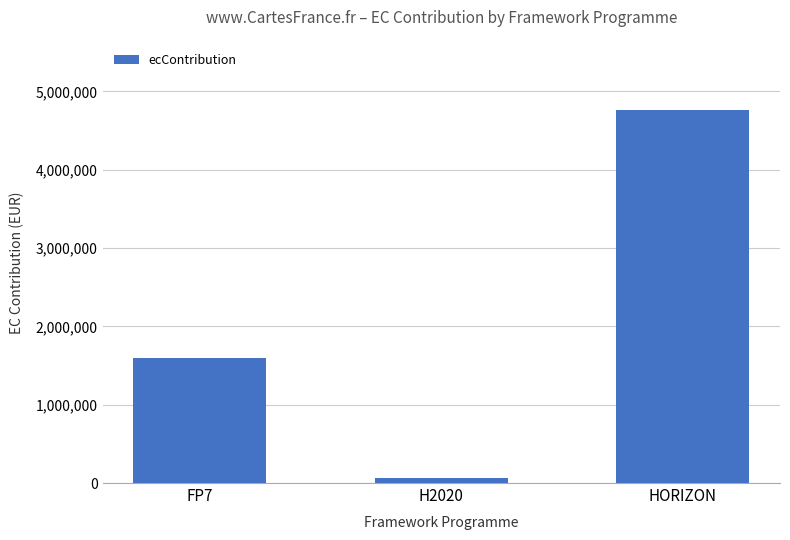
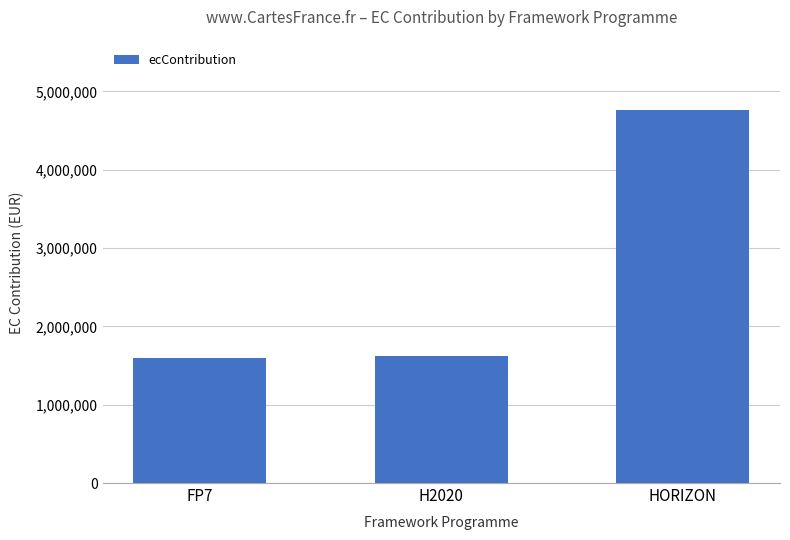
H2020: 100,000 -> 1,600,000
